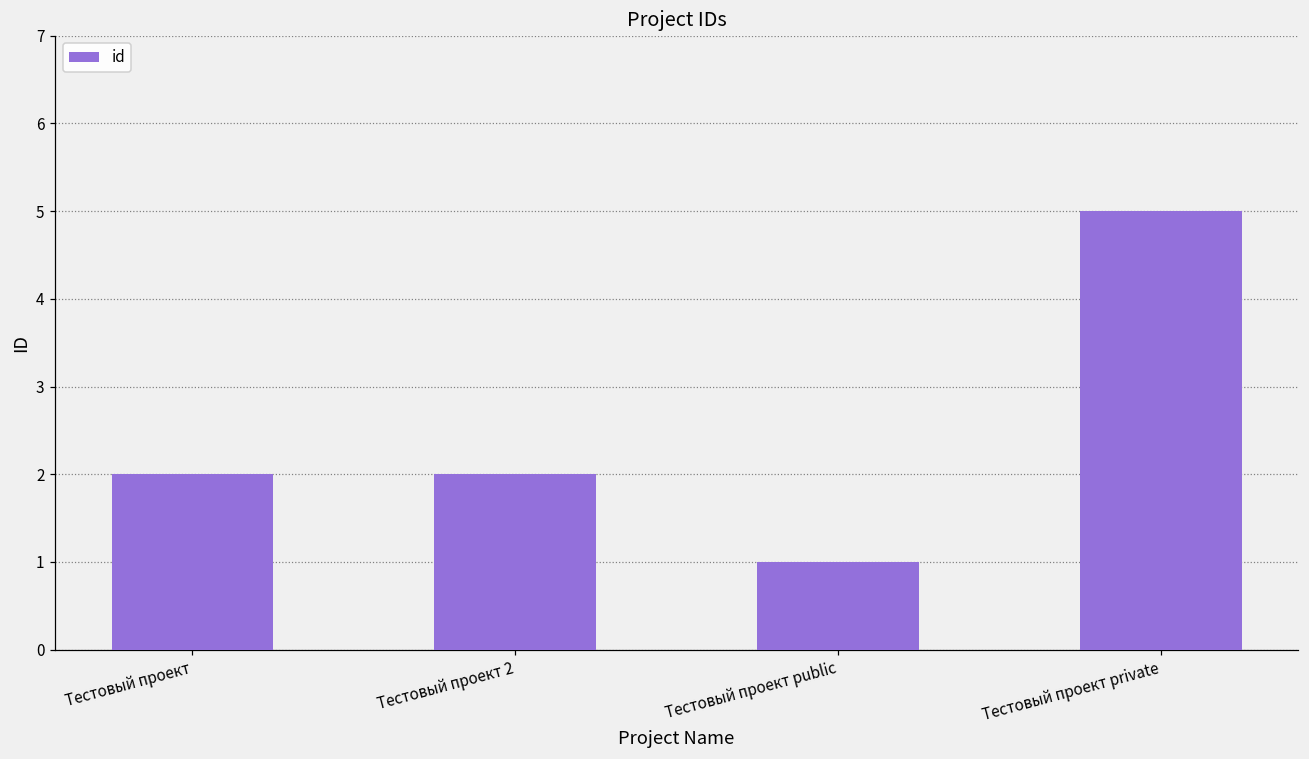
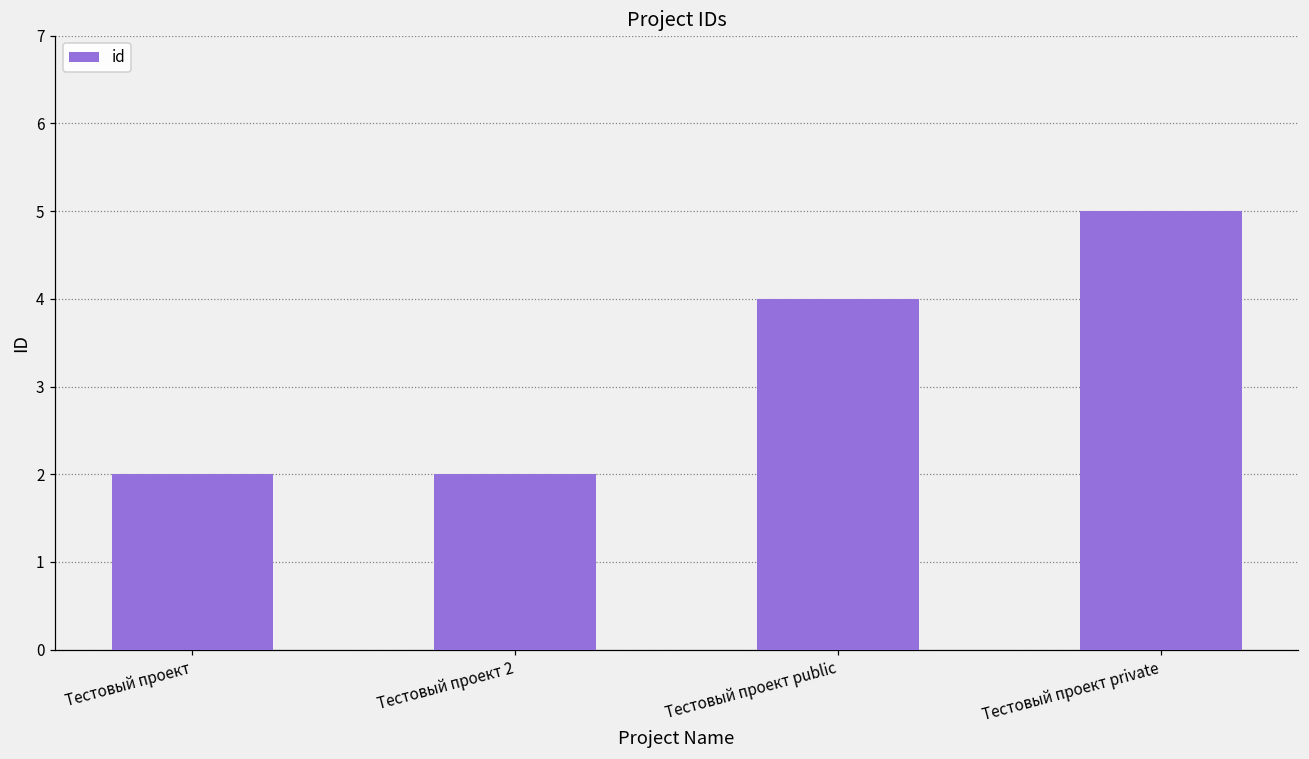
Тестовый проект public: 1 -> 4
